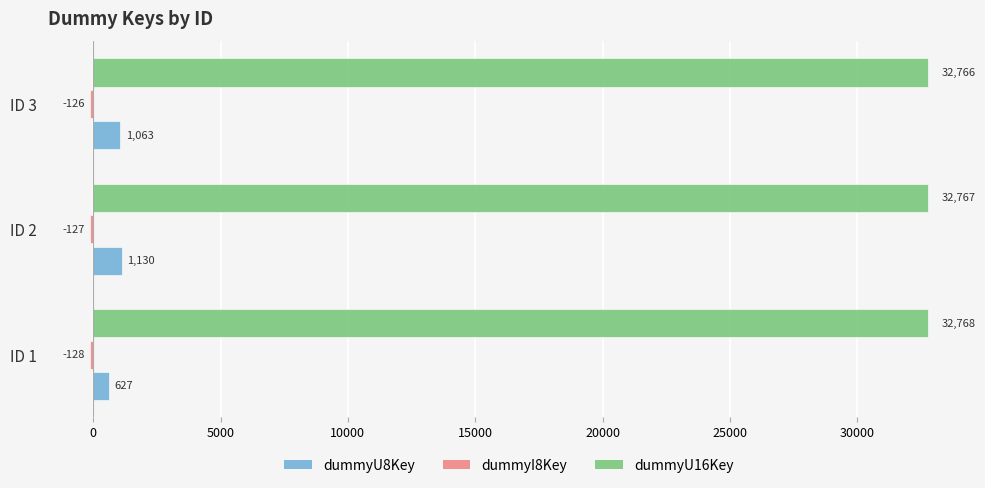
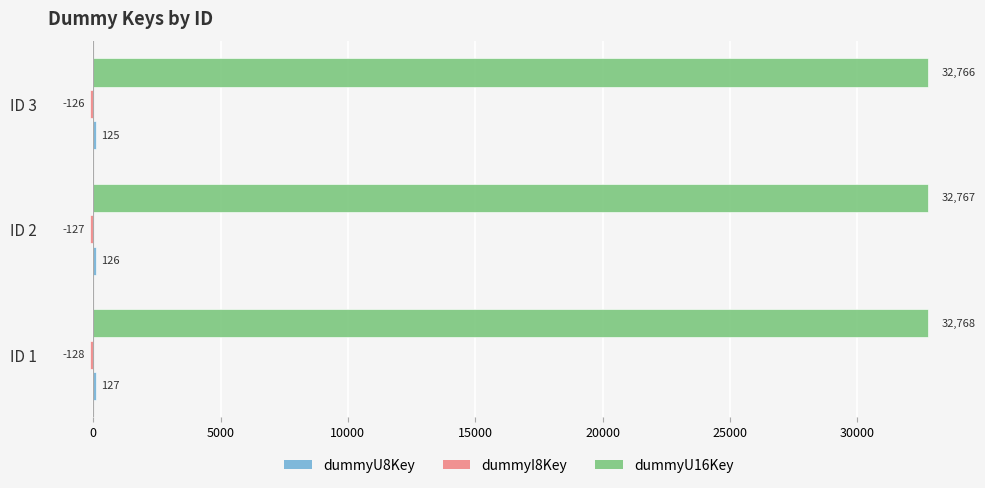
dummyU8Key, ID 3: 1,063 -> 125
dummyU8Key, ID 2: 1,130 -> 126
dummyU8Key, ID 1: 627 -> 127
